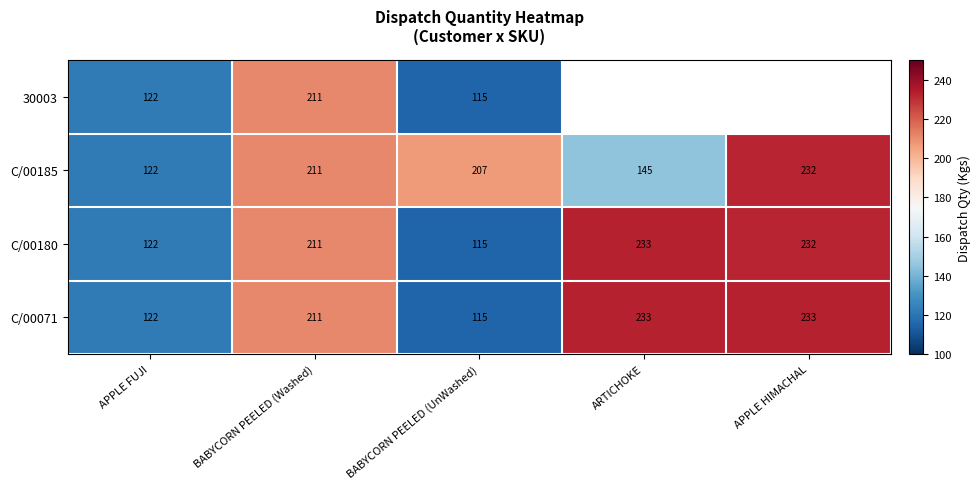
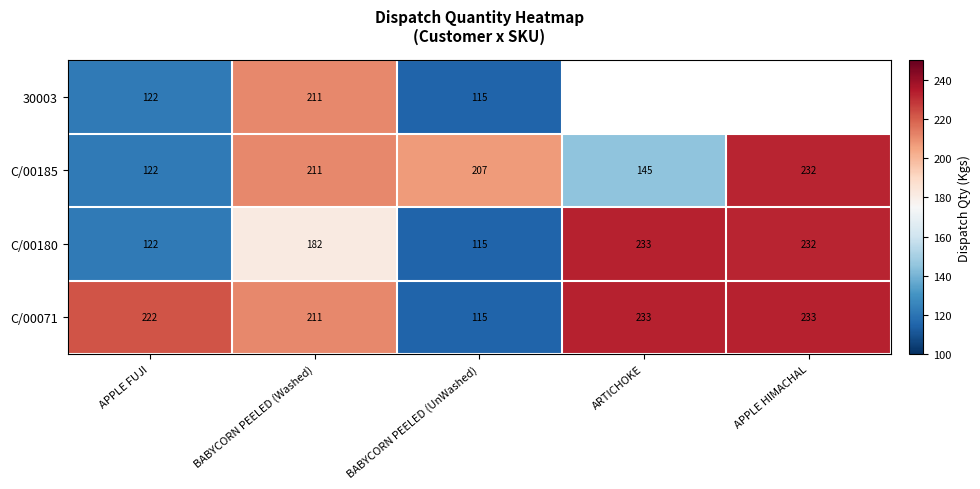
C/00180, BABYCORN PEELED (Washed): 211 -> 182
C/00071, APPLE FUJI: 122 -> 222
